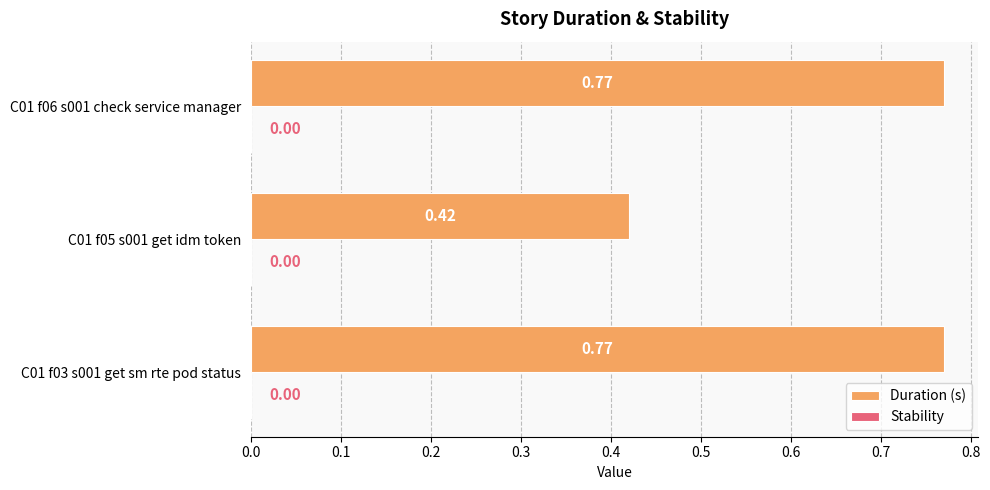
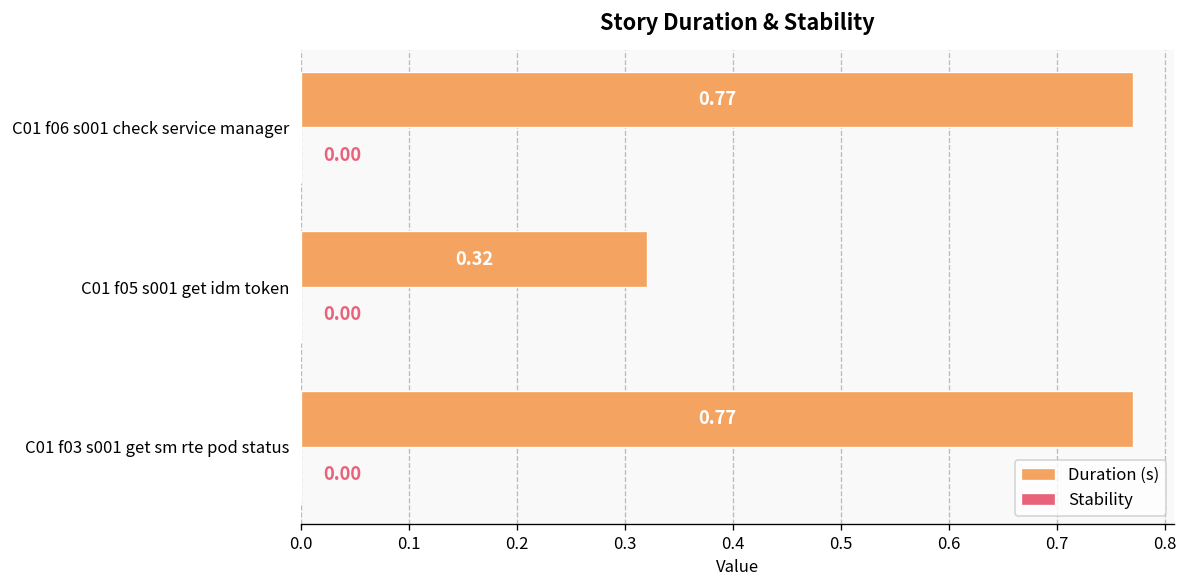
Duration (s), C01 f05 s001 get idm token: 0.42 -> 0.32
